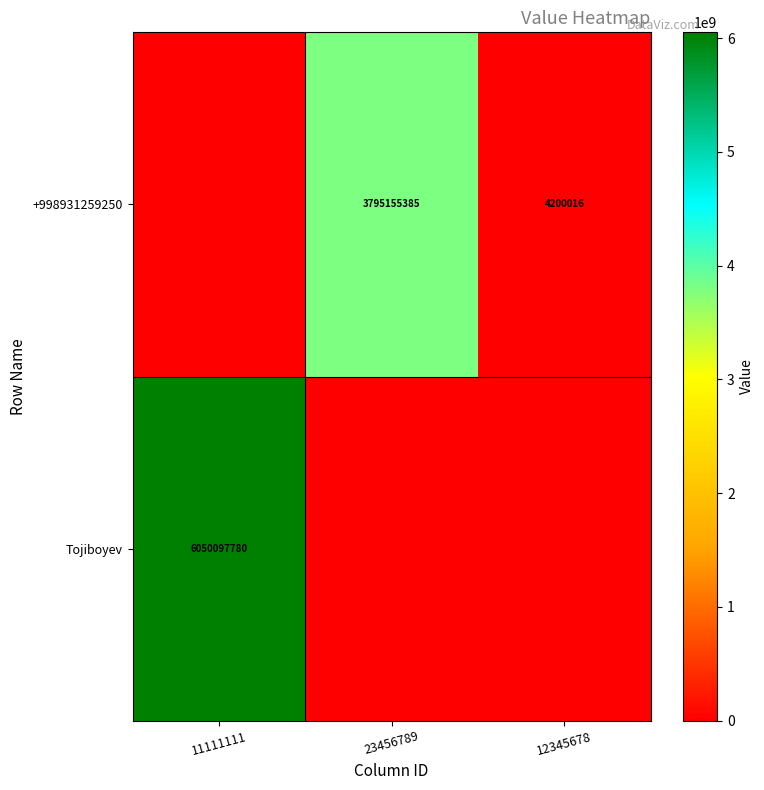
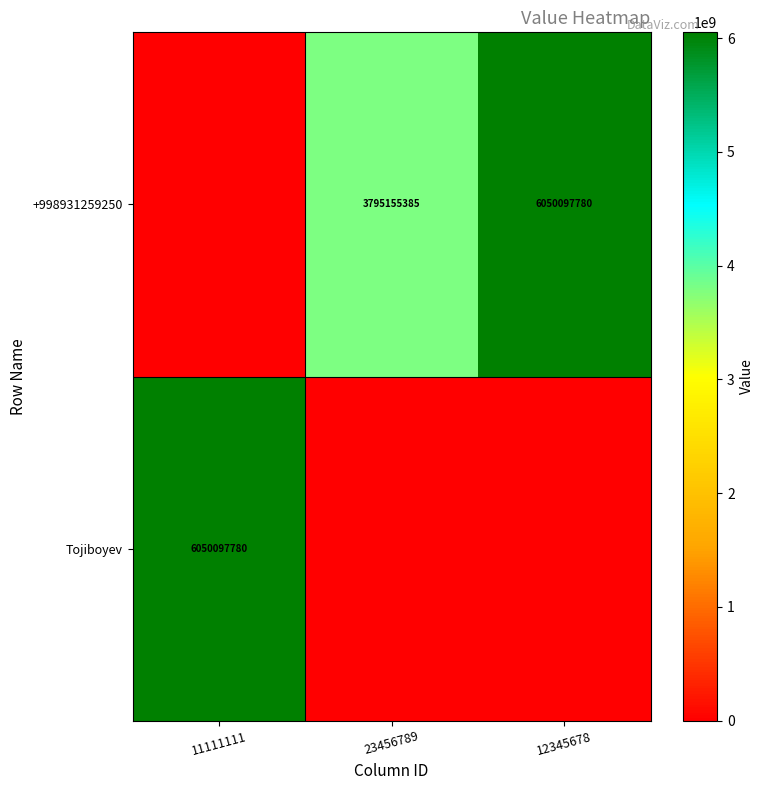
+998931259250, 12345678: 4200016 -> 6050097780
